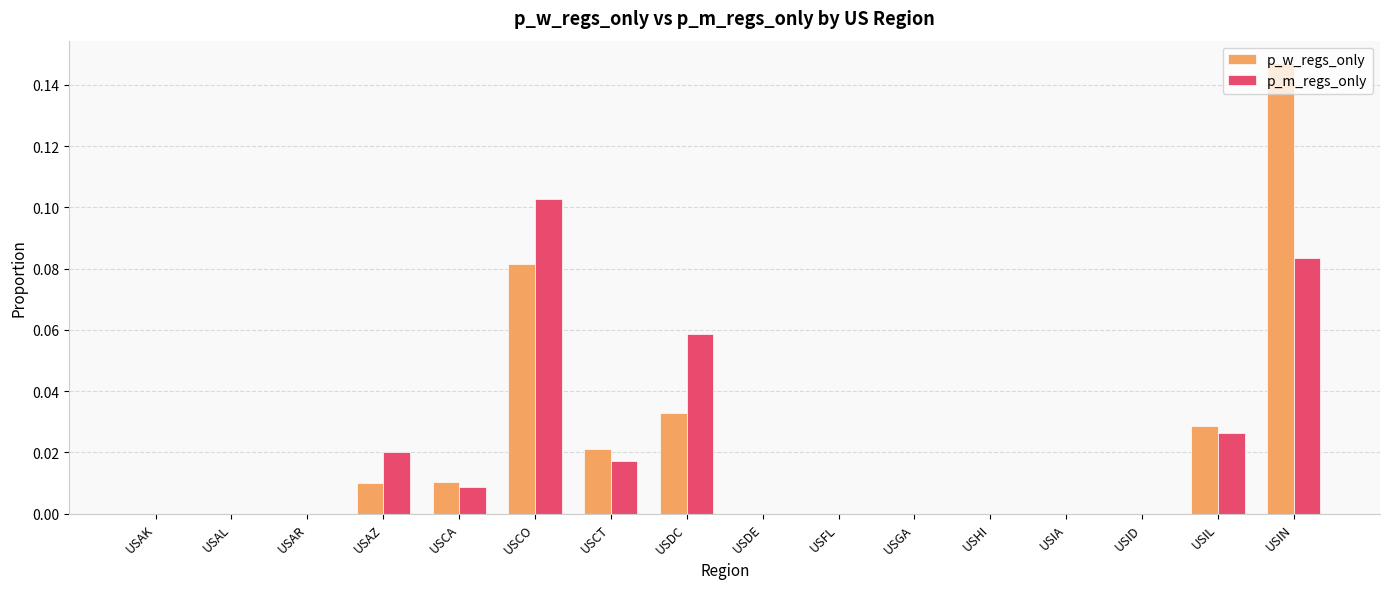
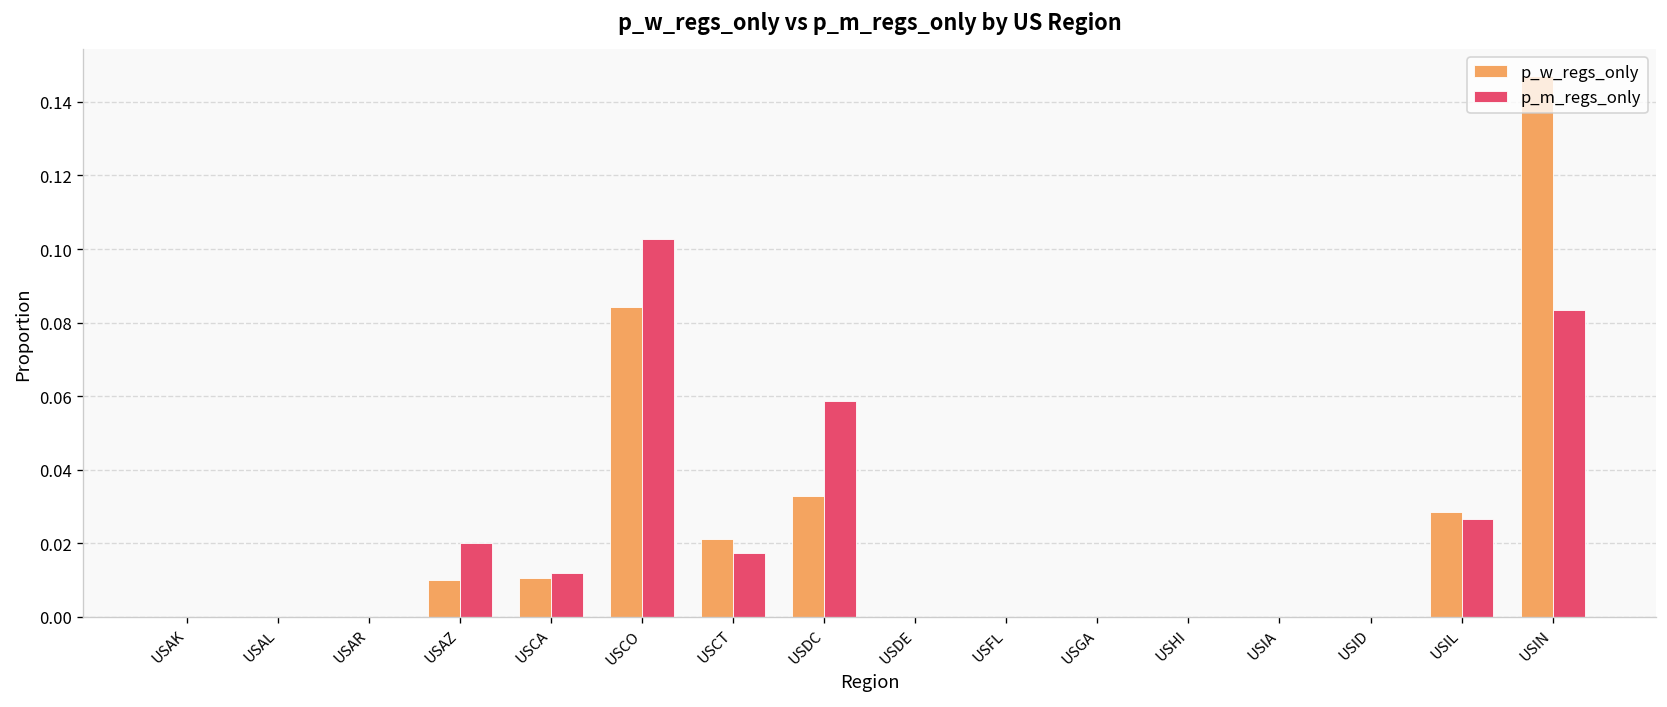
p_m_regs_only, USCA: 0.009 -> 0.012
p_w_regs_only, USCO: 0.081 -> 0.084
